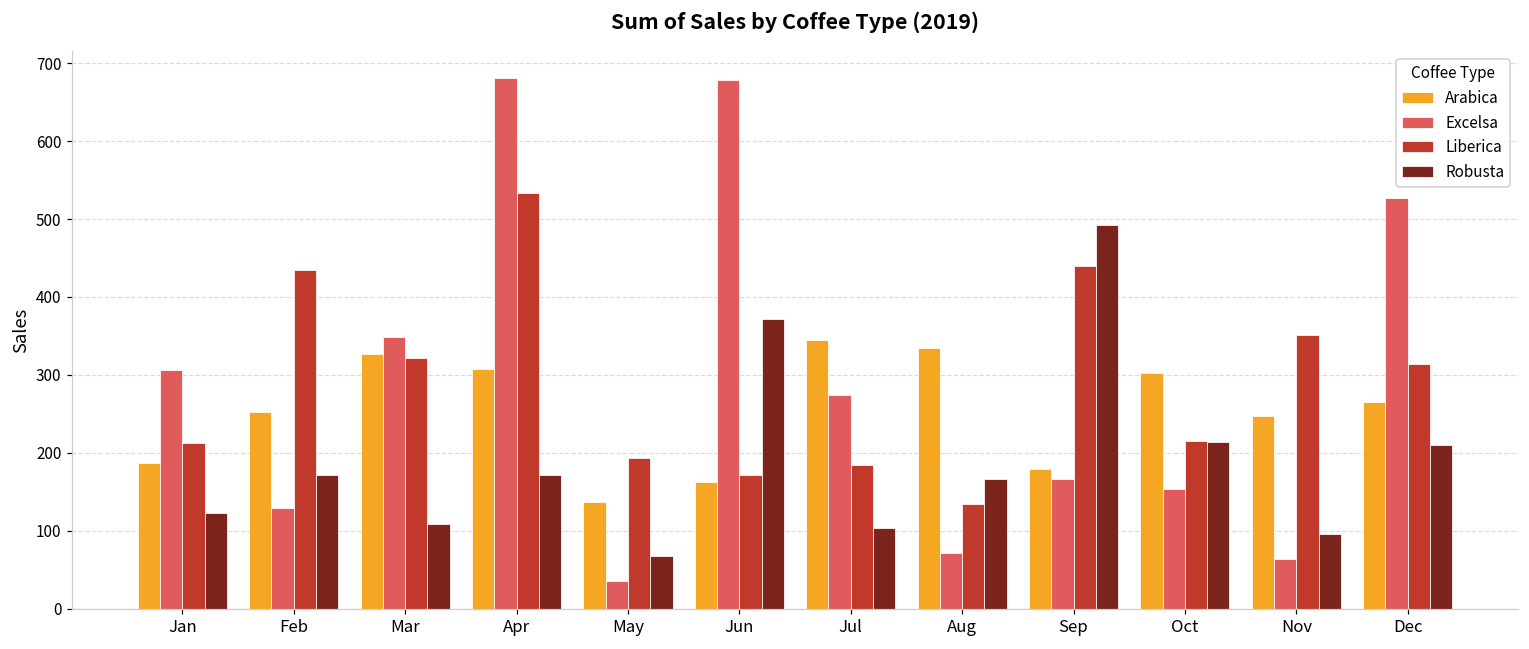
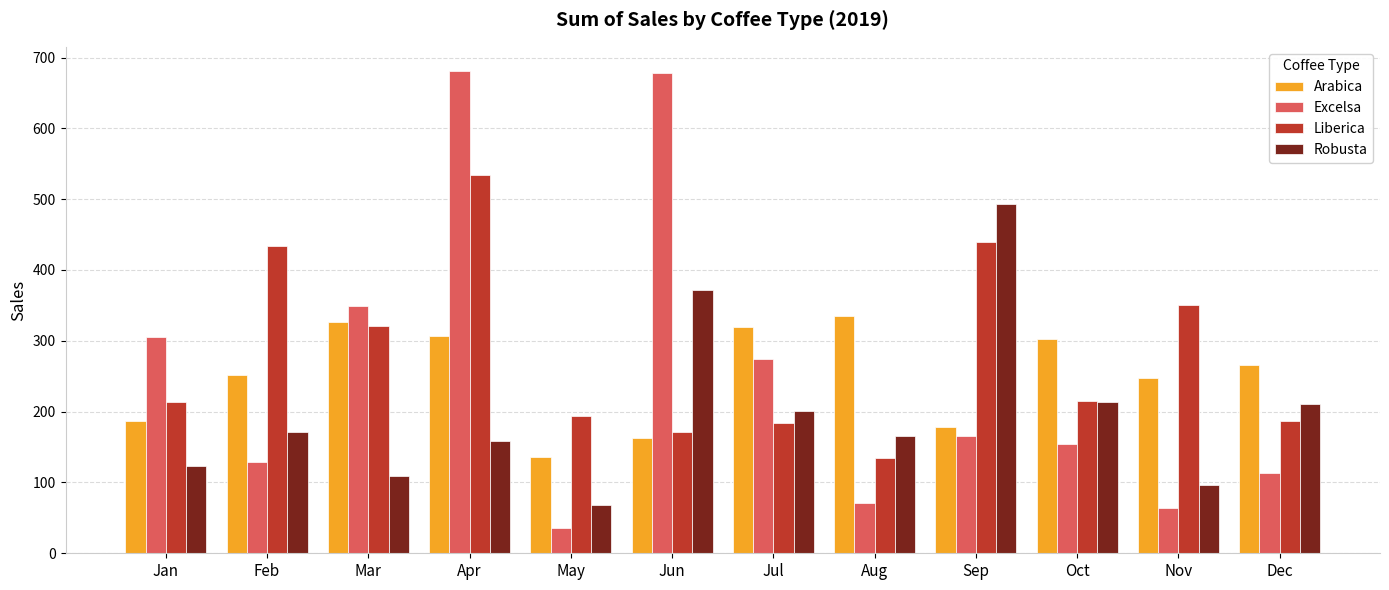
Robusta, Apr: 170 -> 160
Arabica, Jul: 350 -> 320
Robusta, Jul: 100 -> 200
Excelsa, Dec: 530 -> 110
Liberica, Dec: 310 -> 190
